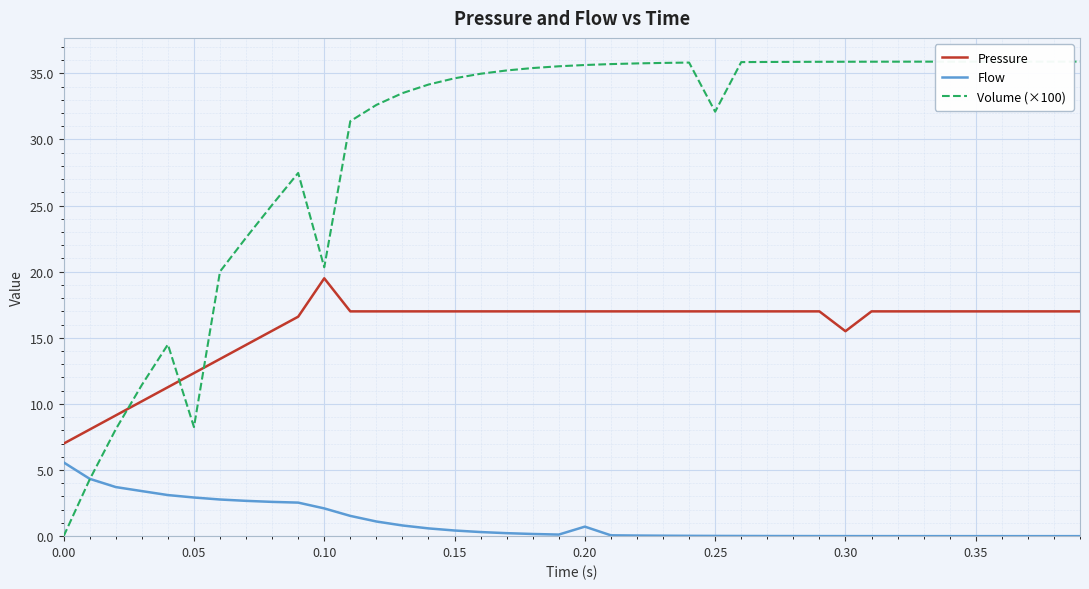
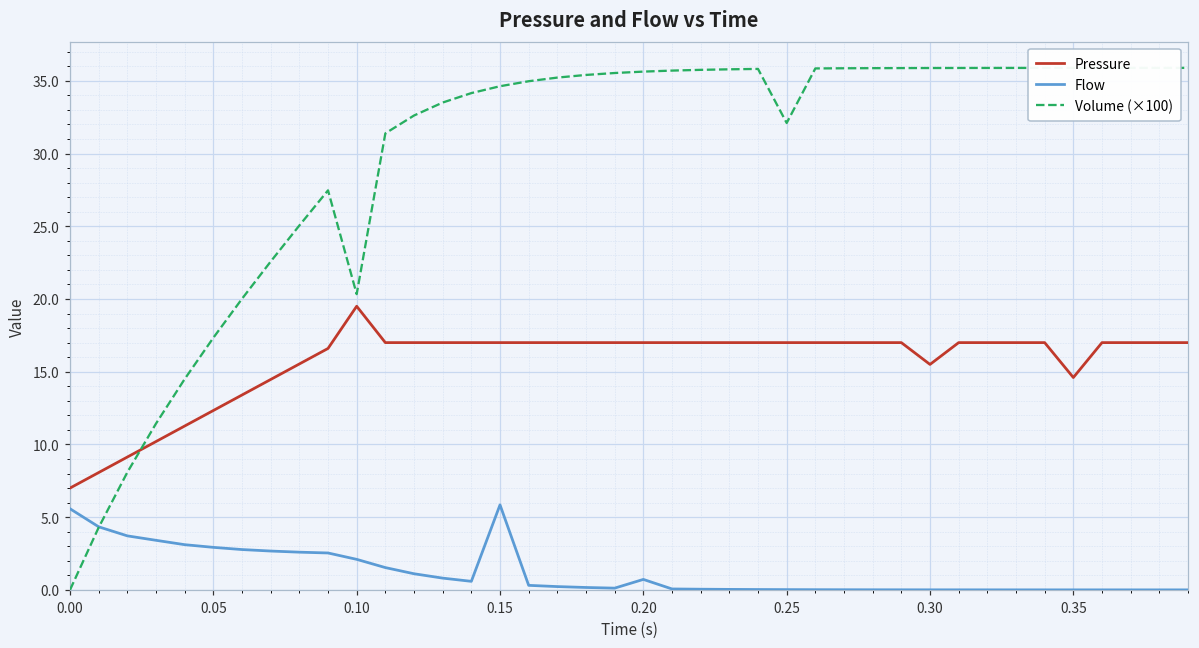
Volume (×100), 0.05: 8.2 -> 17.3
Flow, 0.15: 0.4 -> 5.8
Pressure, 0.35: 17.0 -> 14.6
